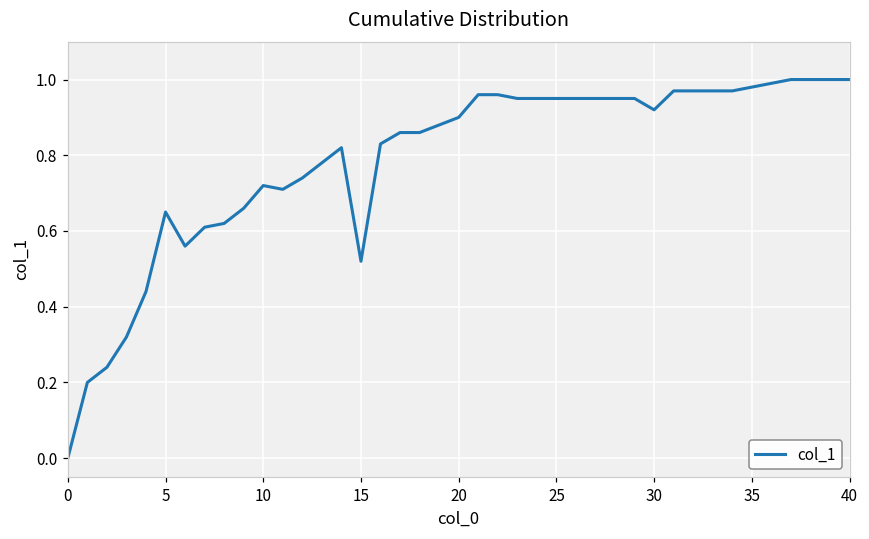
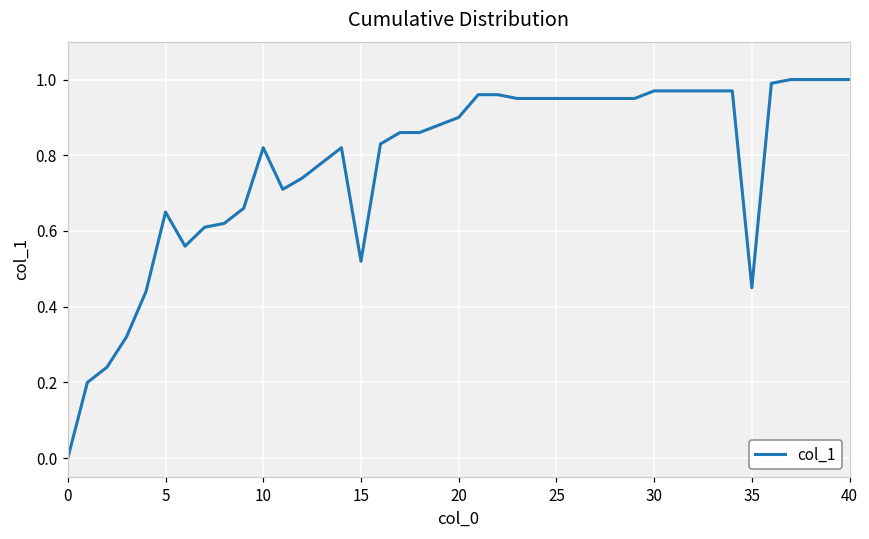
10: 0.72 -> 0.82
30: 0.92 -> 0.97
35: 0.98 -> 0.45
